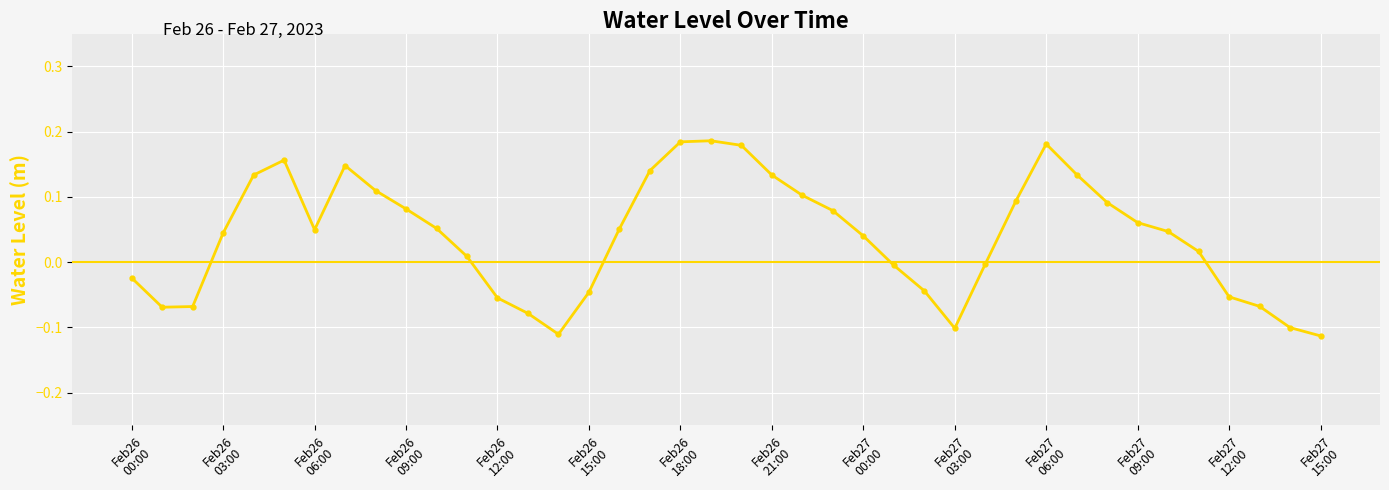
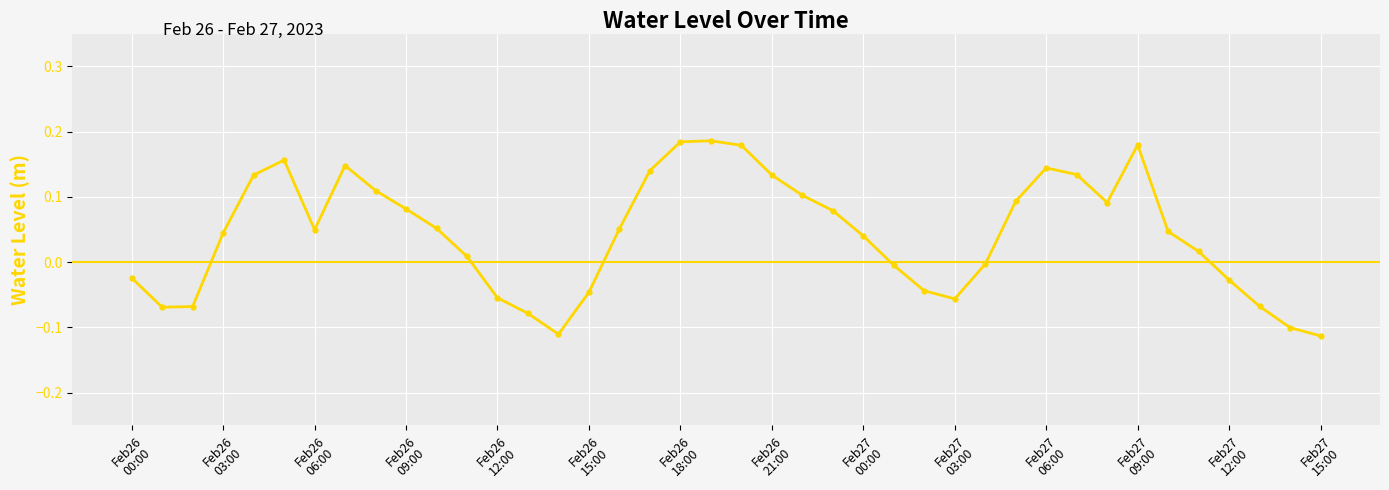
Feb27 03:00: -0.10 -> -0.06
Feb27 06:00: 0.18 -> 0.14
Feb27 09:00: 0.06 -> 0.18
Feb27 12:00: -0.05 -> -0.03
